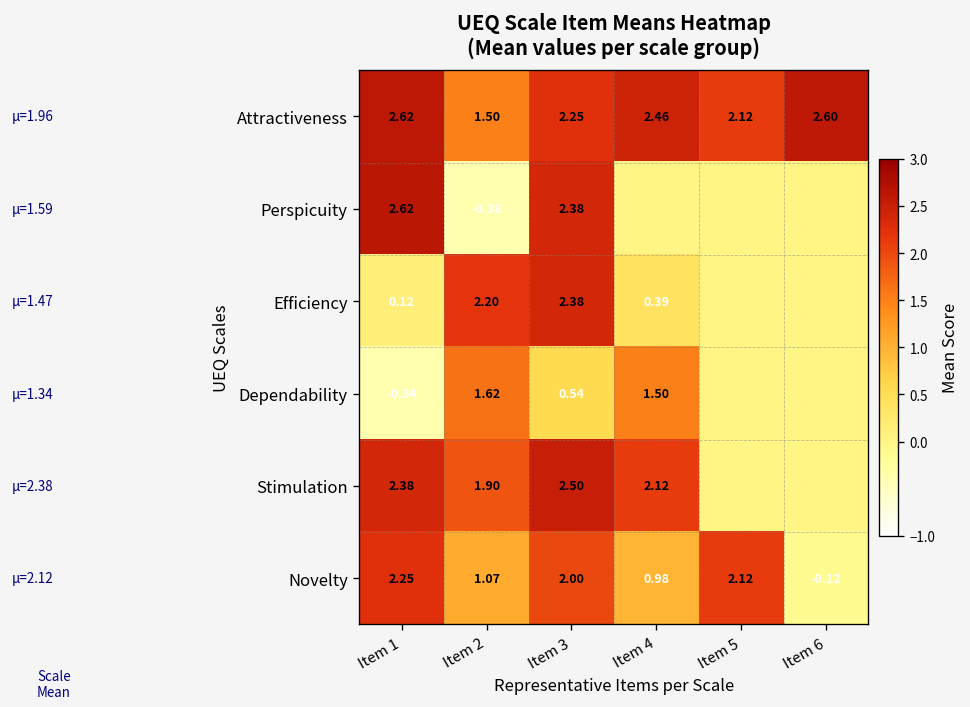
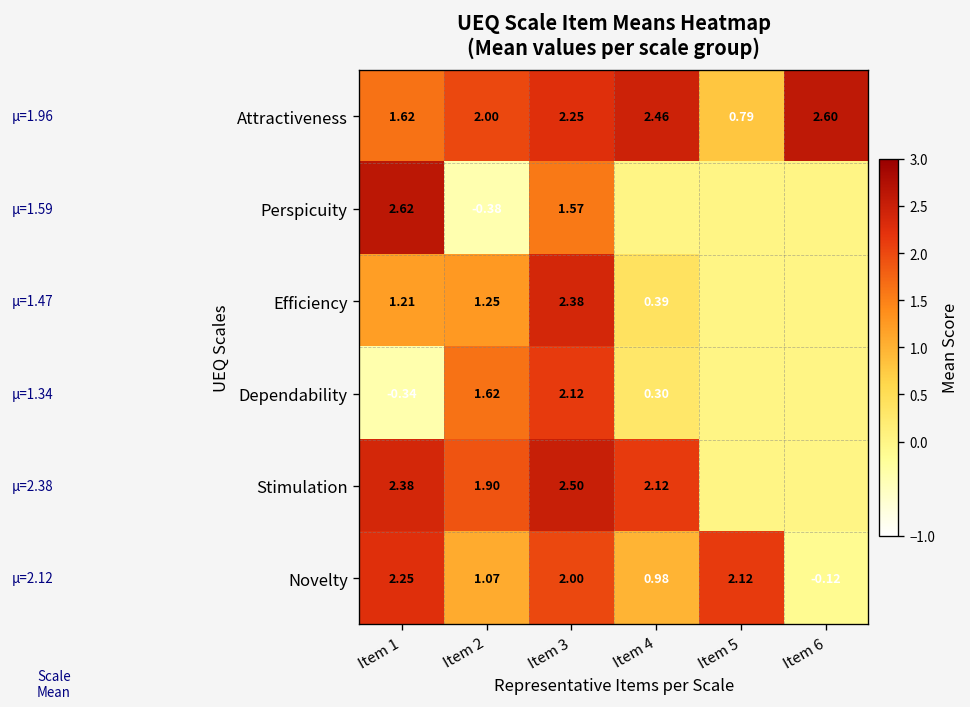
Attractiveness, Item 1: 2.62 -> 1.62
Attractiveness, Item 2: 1.50 -> 2.00
Attractiveness, Item 5: 2.12 -> 0.79
Perspicuity, Item 3: 2.38 -> 1.57
Efficiency, Item 1: 0.12 -> 1.21
Efficiency, Item 2: 2.20 -> 1.25
Dependability, Item 3: 0.54 -> 2.12
Dependability, Item 4: 1.50 -> 0.30
